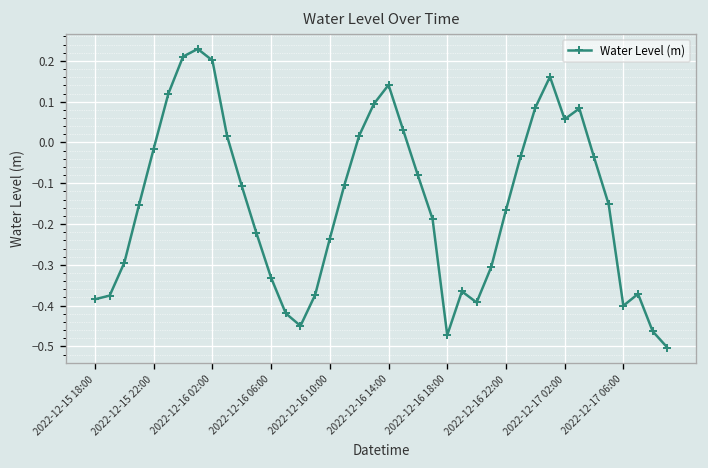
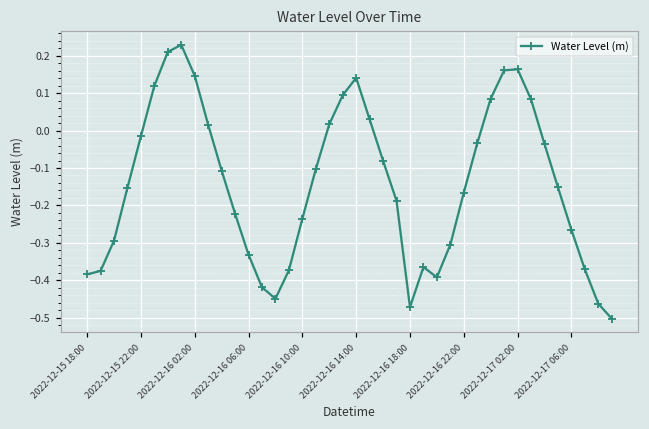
2022-12-16 02:00: 0.20 -> 0.15
2022-12-17 02:00: 0.06 -> 0.16
2022-12-17 06:00: -0.40 -> -0.27
